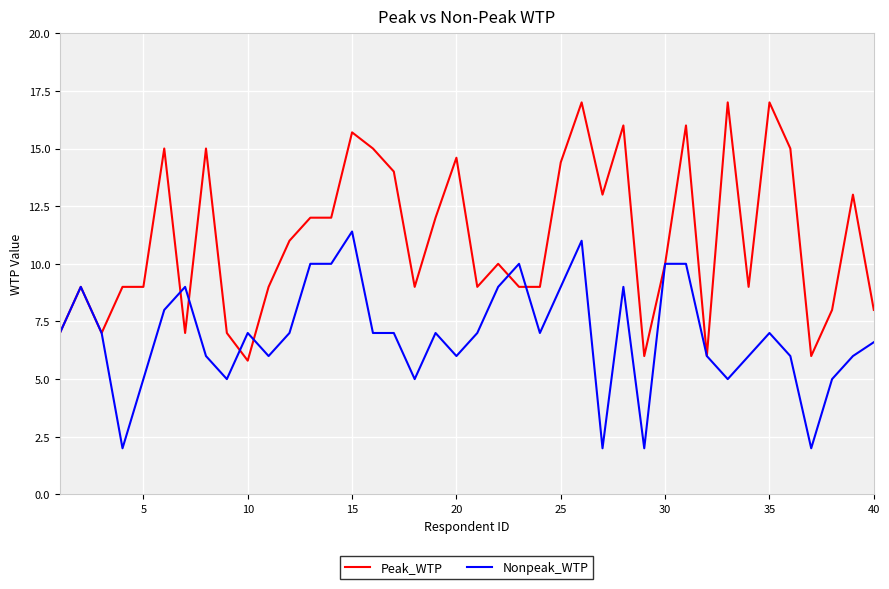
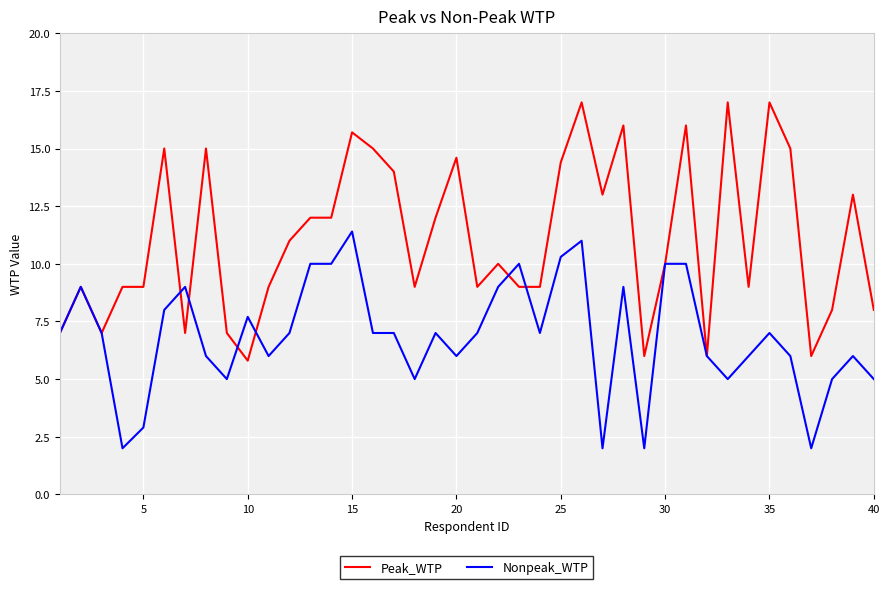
Nonpeak_WTP, 5: 5.0 -> 2.9
Nonpeak_WTP, 10: 7.0 -> 7.7
Nonpeak_WTP, 25: 9.0 -> 10.3
Nonpeak_WTP, 40: 6.6 -> 5.0
